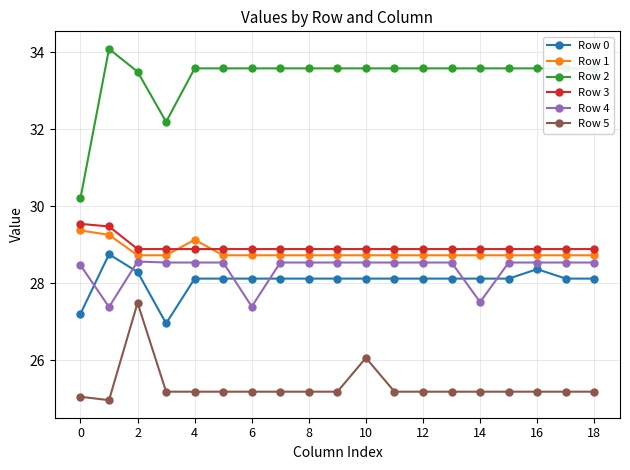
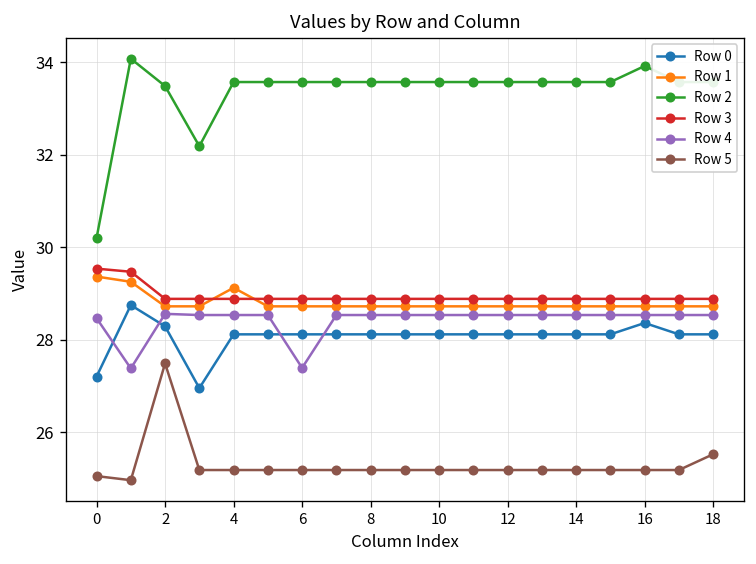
Row 5, 10: 26.1 -> 25.2
Row 4, 14: 27.5 -> 28.5
Row 2, 16: 33.6 -> 33.9
Row 5, 18: 25.2 -> 25.5
